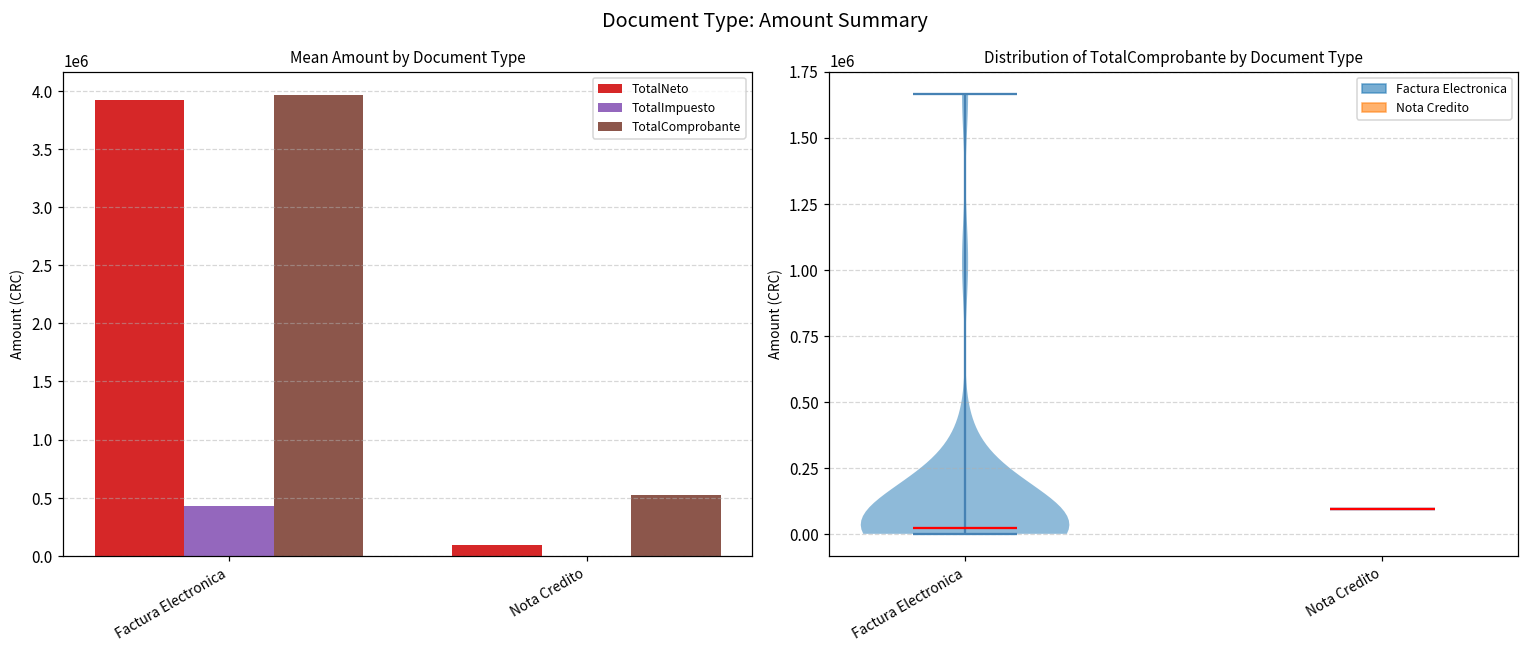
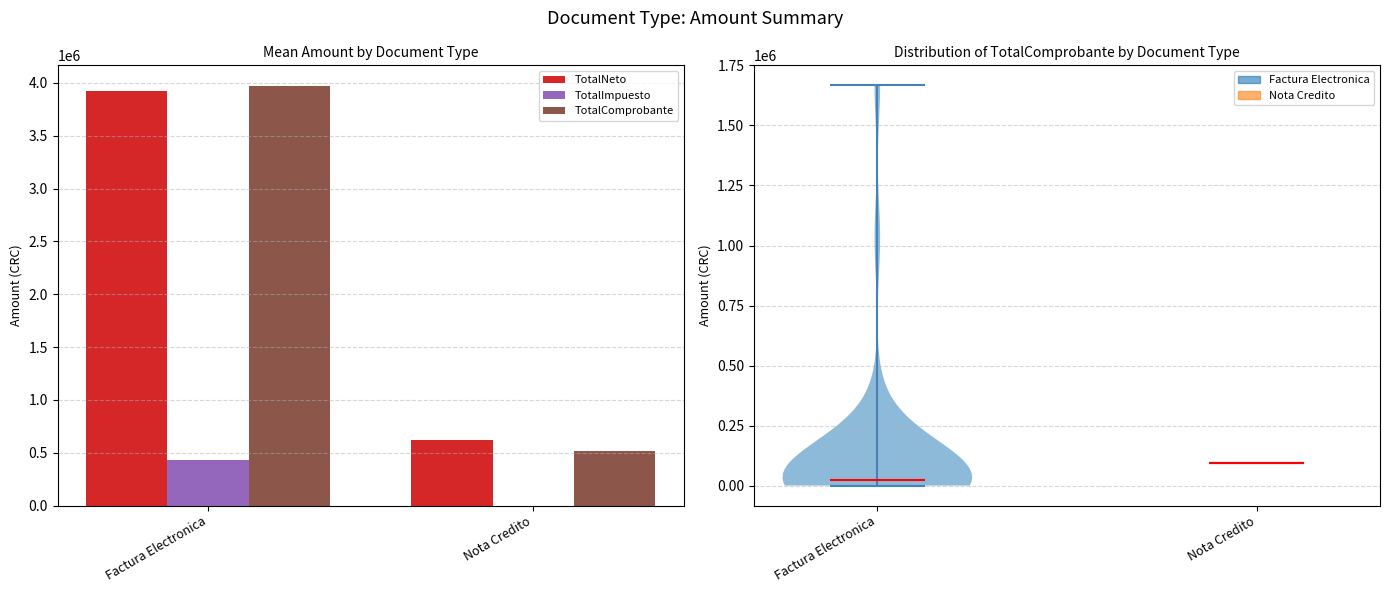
TotalNeto, Nota Credito: 90000 -> 620000
